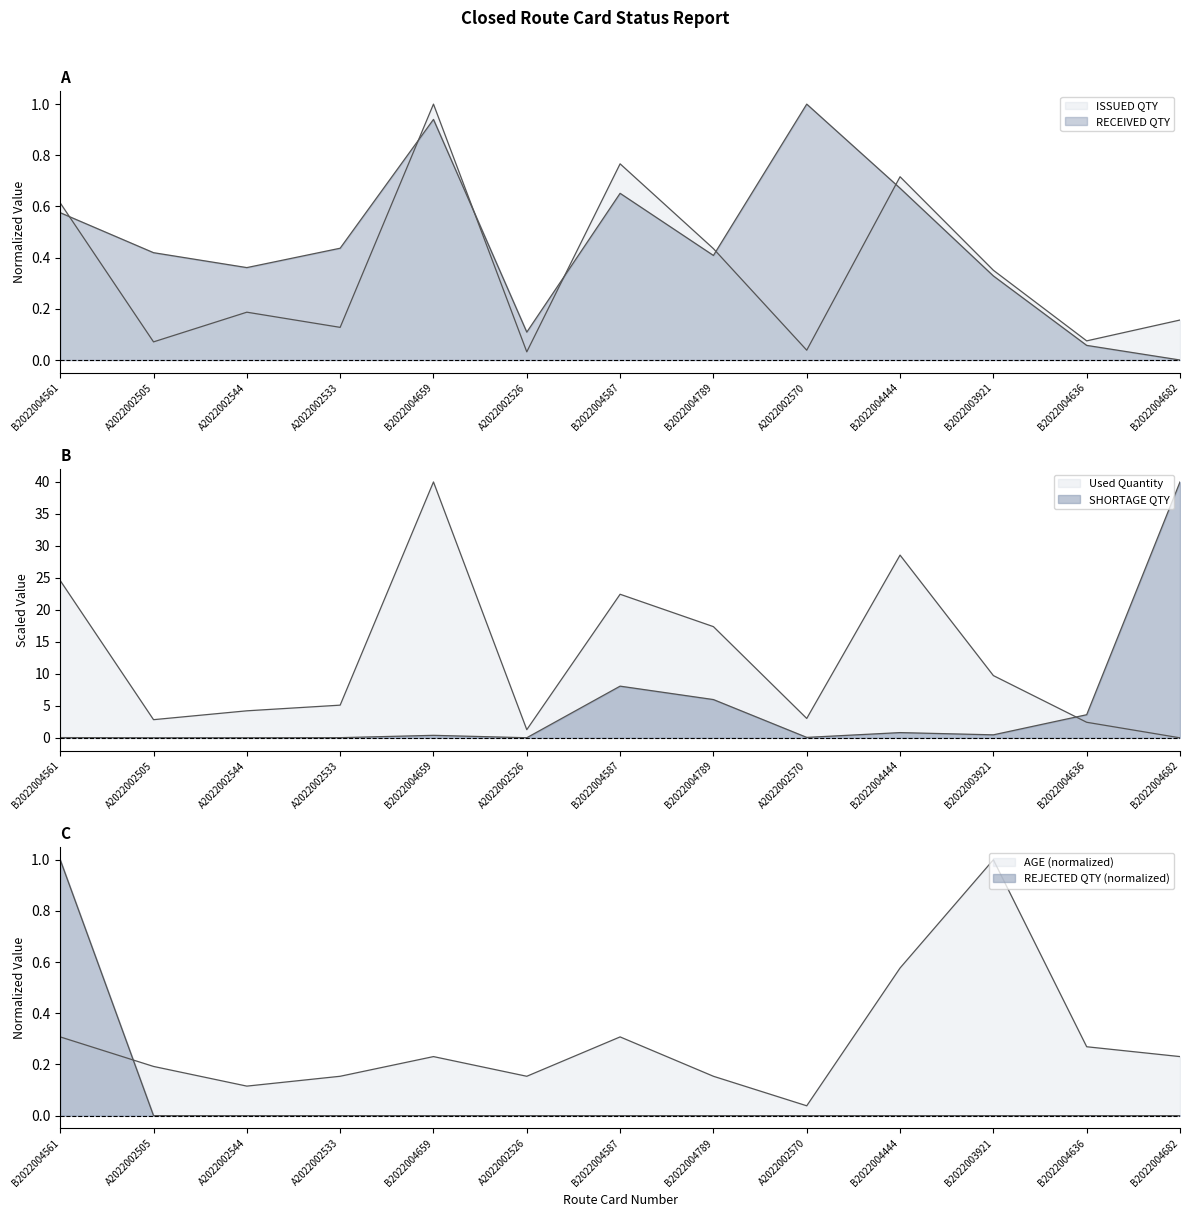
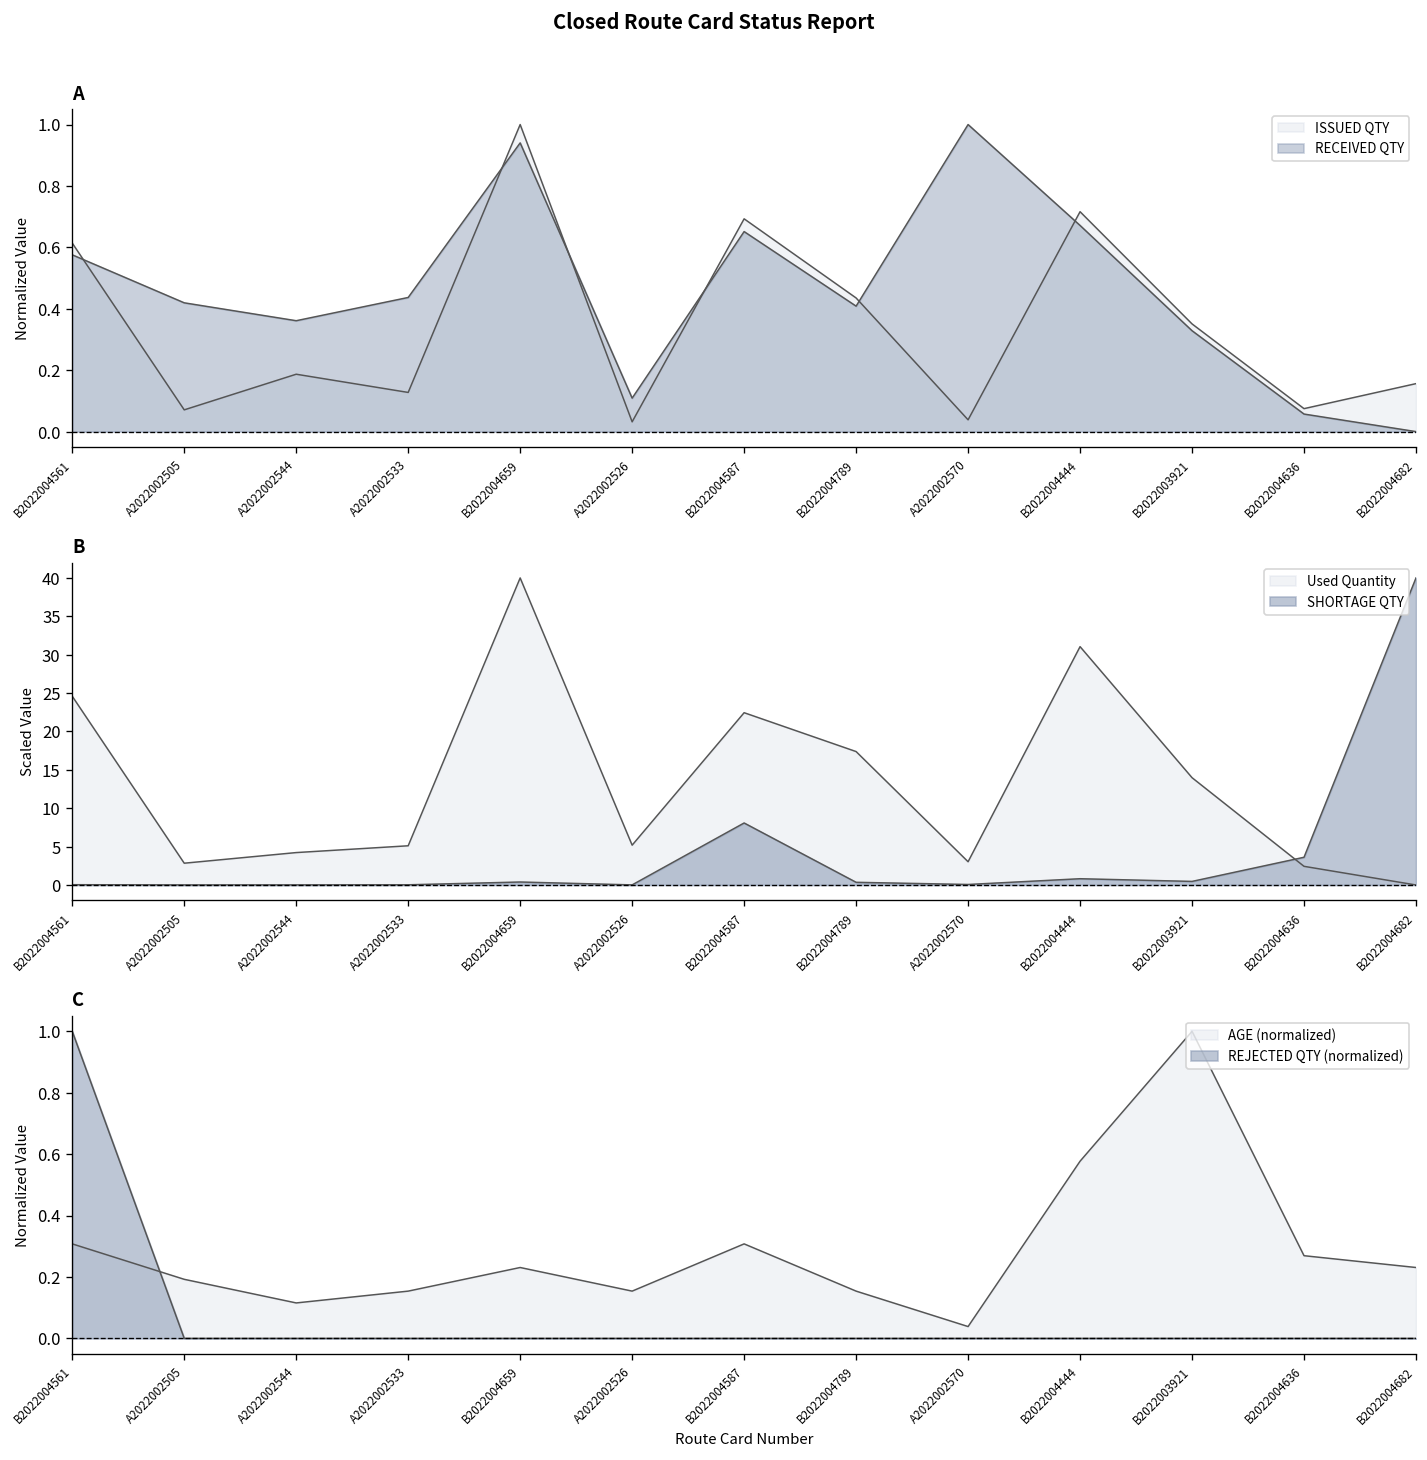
A, ISSUED QTY, B2022004587: 0.77 -> 0.69
B, Used Quantity, A2022002526: 1 -> 5
B, SHORTAGE QTY, B2022004789: 6 -> 0
B, Used Quantity, B2022004444: 29 -> 31
B, Used Quantity, B2022003921: 10 -> 14
